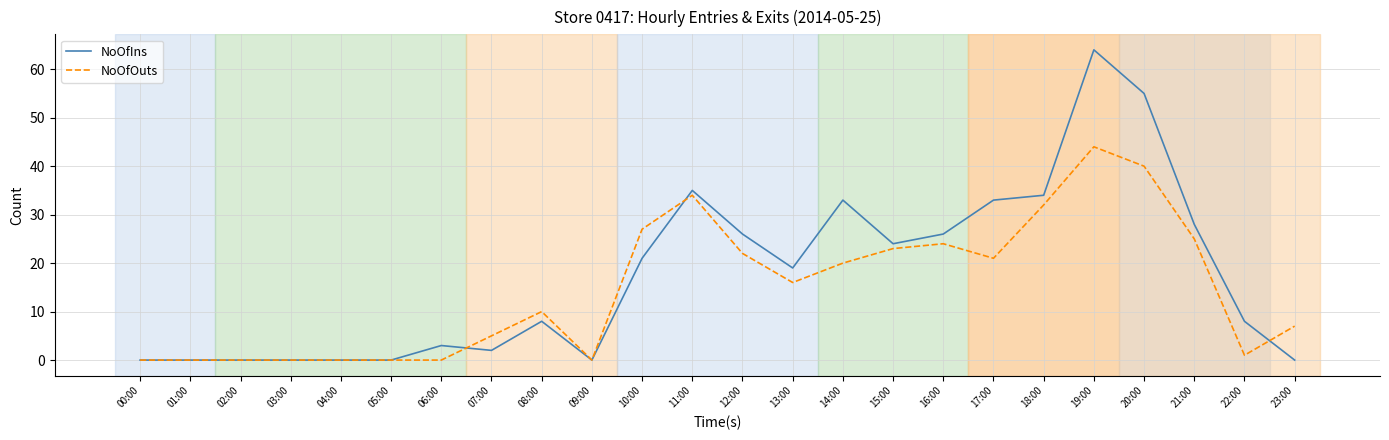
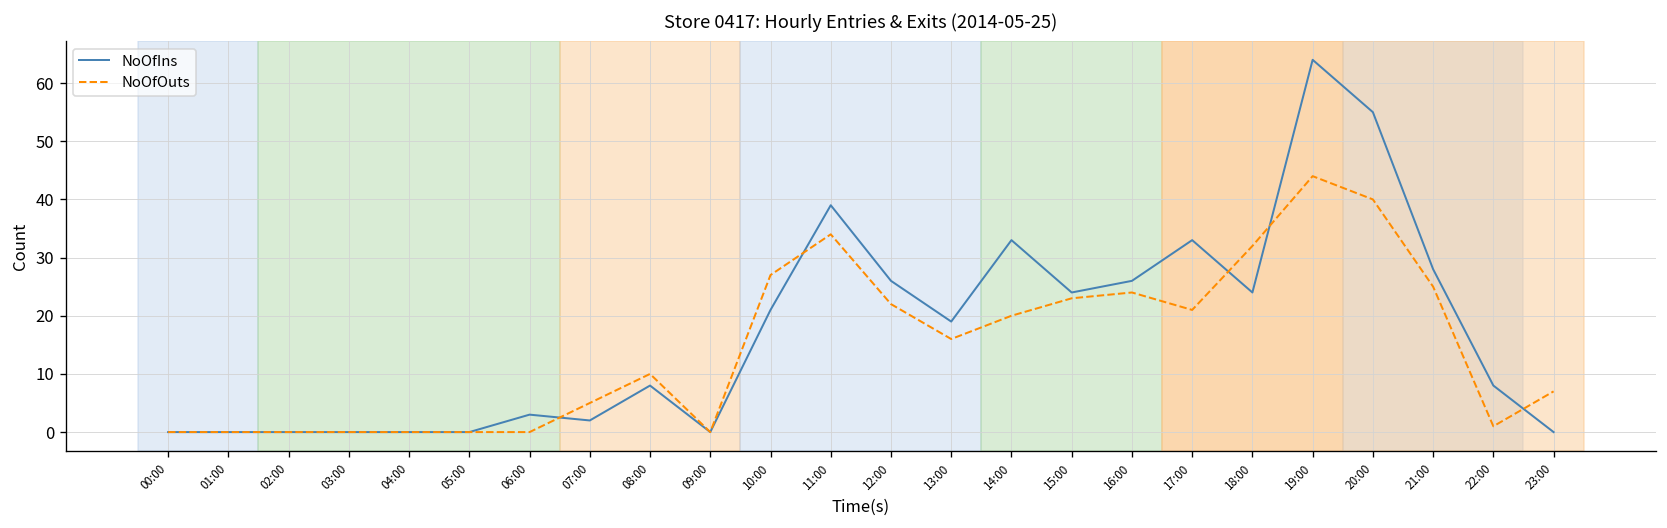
NoOfIns, 11:00: 35 -> 39
NoOfIns, 18:00: 34 -> 24
